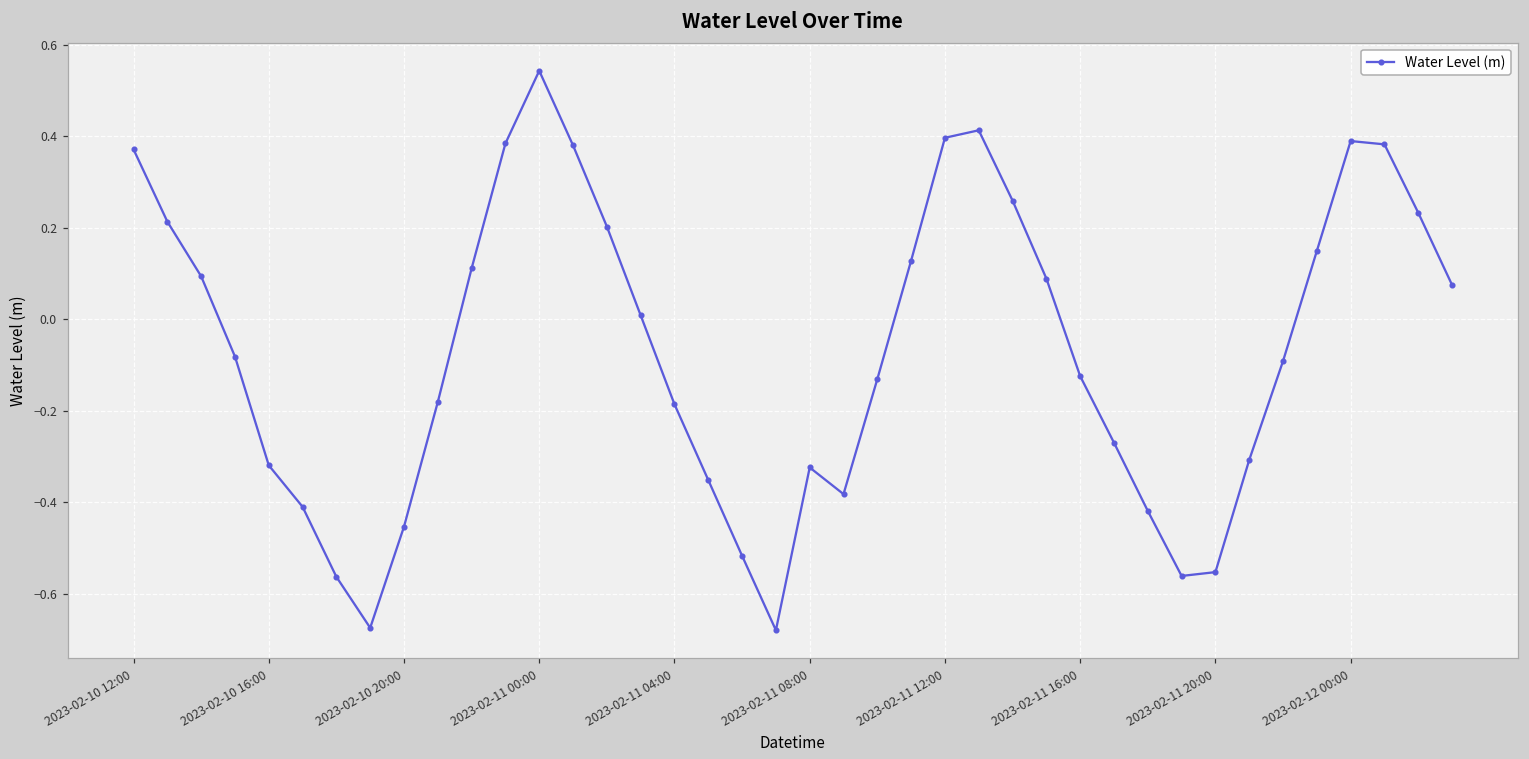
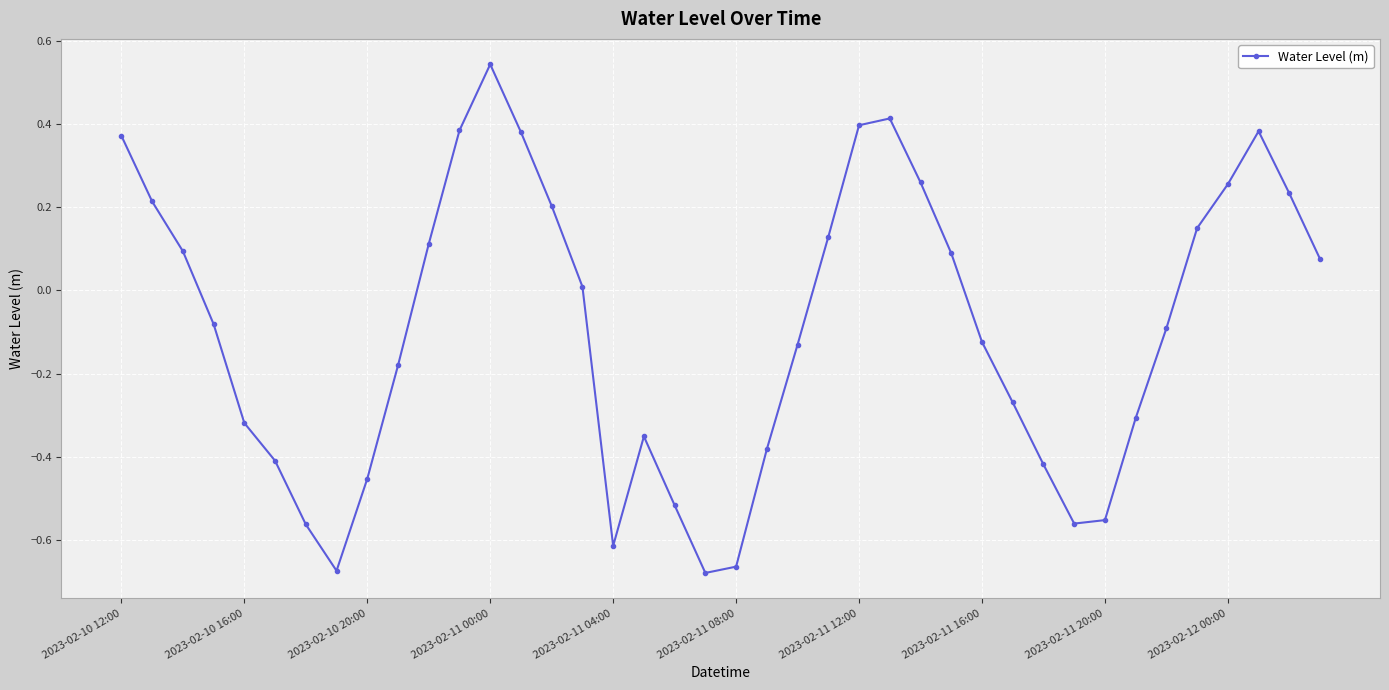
2023-02-11 04:00: -0.19 -> -0.61
2023-02-11 08:00: -0.32 -> -0.66
2023-02-12 00:00: 0.39 -> 0.26
